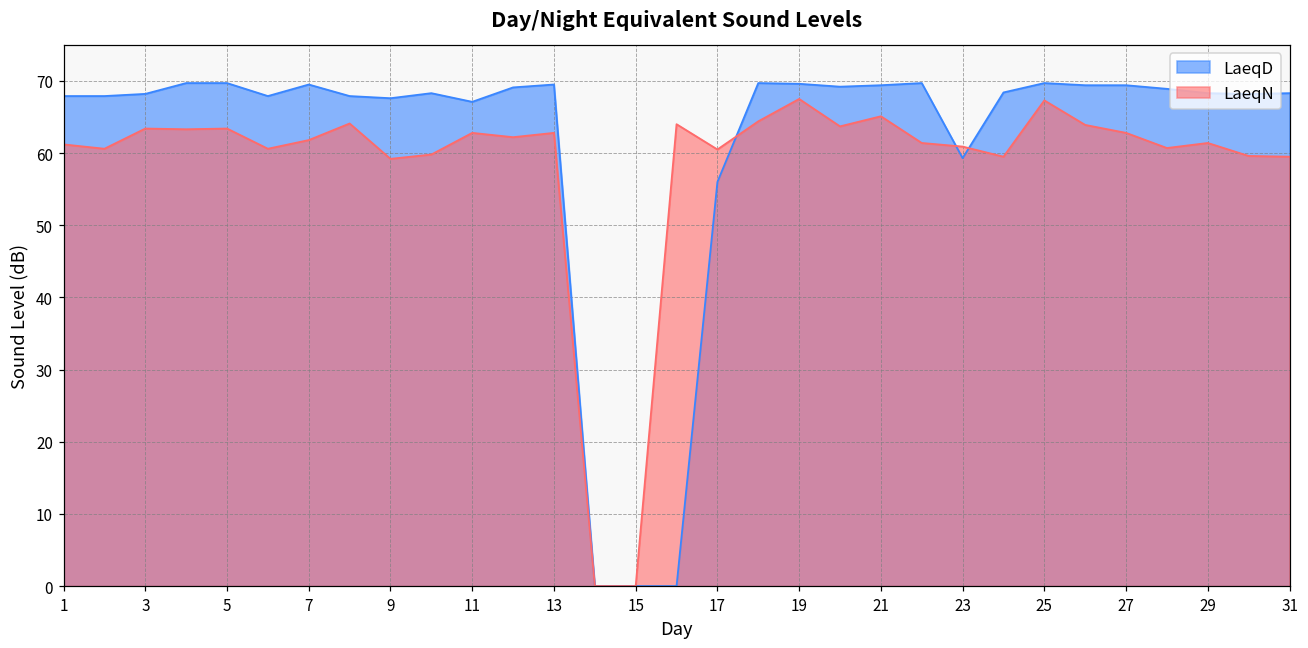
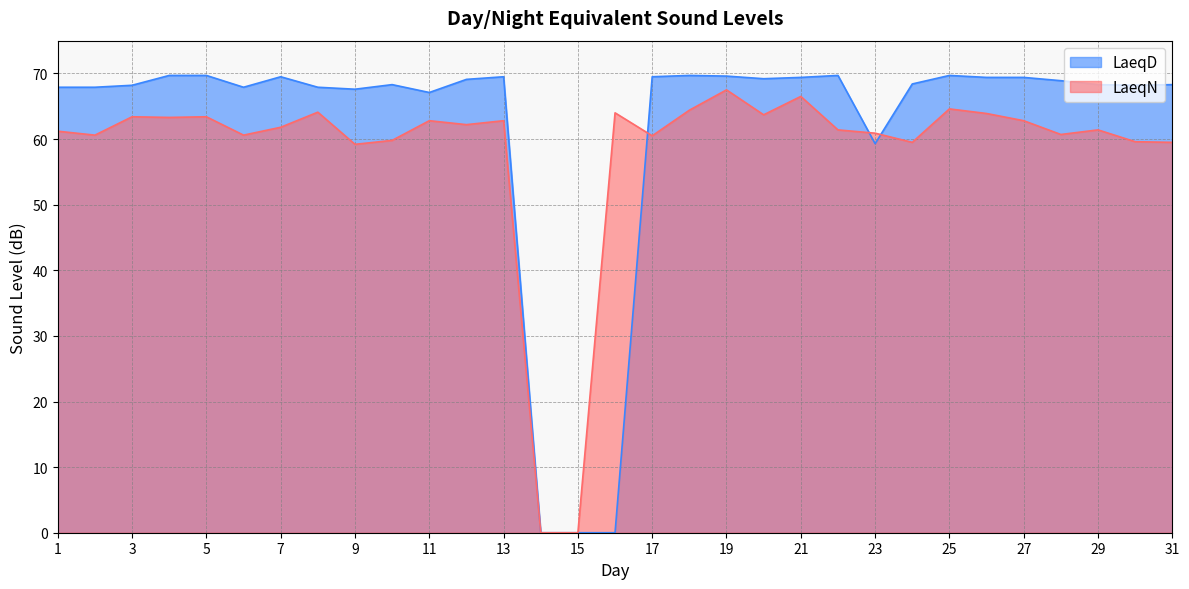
LaeqD, 17: 56 -> 70
LaeqN, 21: 65 -> 67
LaeqN, 25: 67 -> 65
